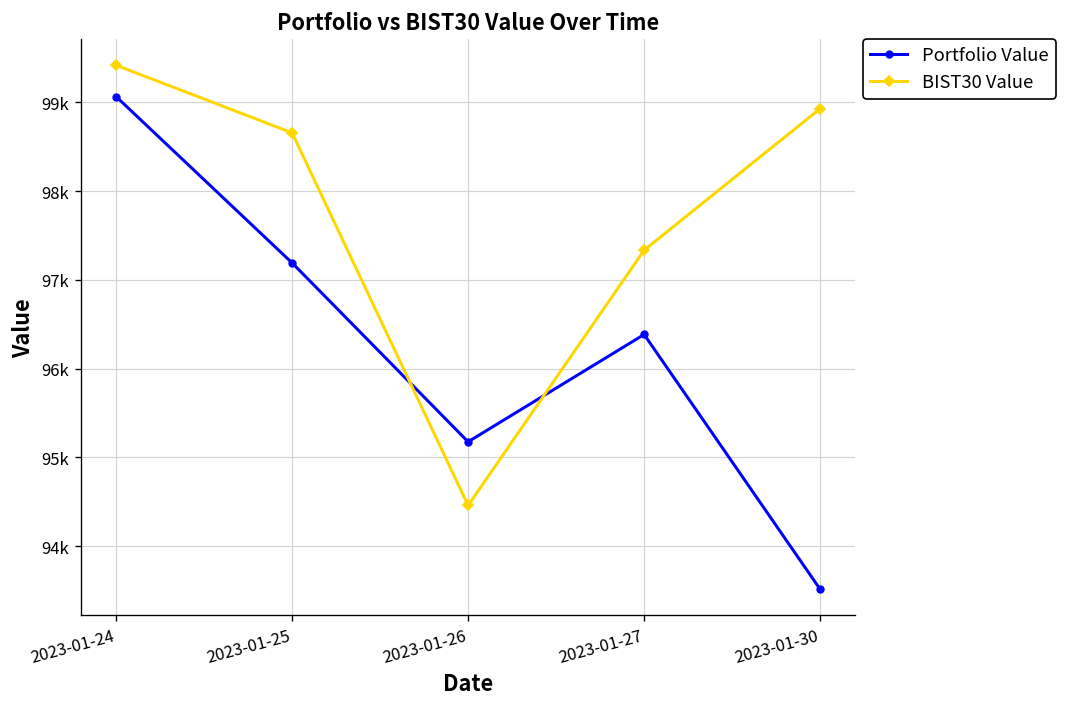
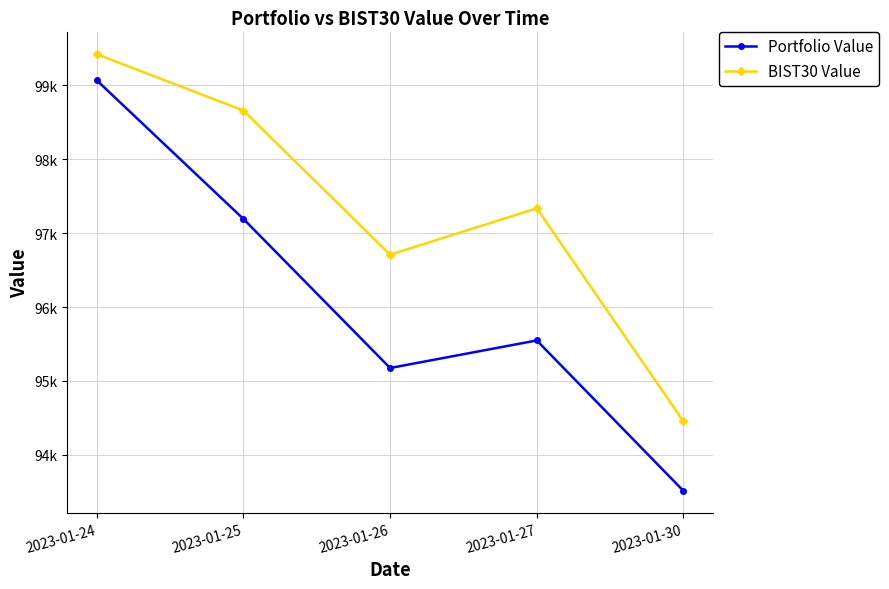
BIST30 Value, 2023-01-26: 94500 -> 96700
Portfolio Value, 2023-01-27: 96400 -> 95500
BIST30 Value, 2023-01-30: 98900 -> 94500
